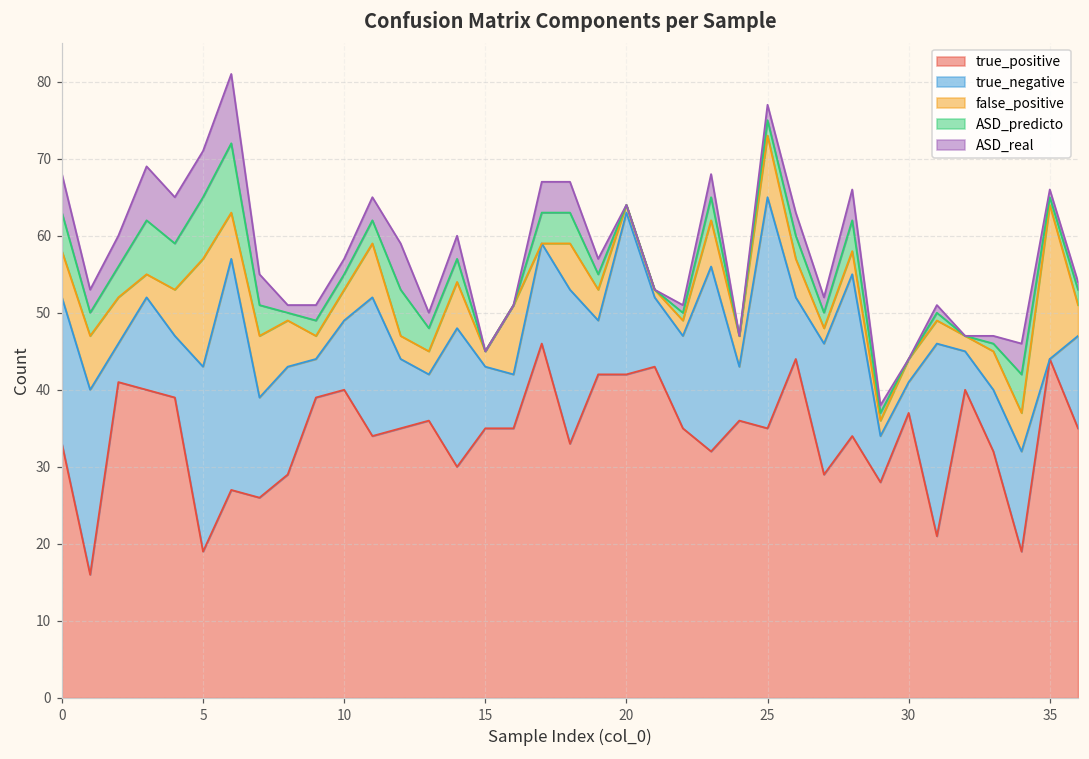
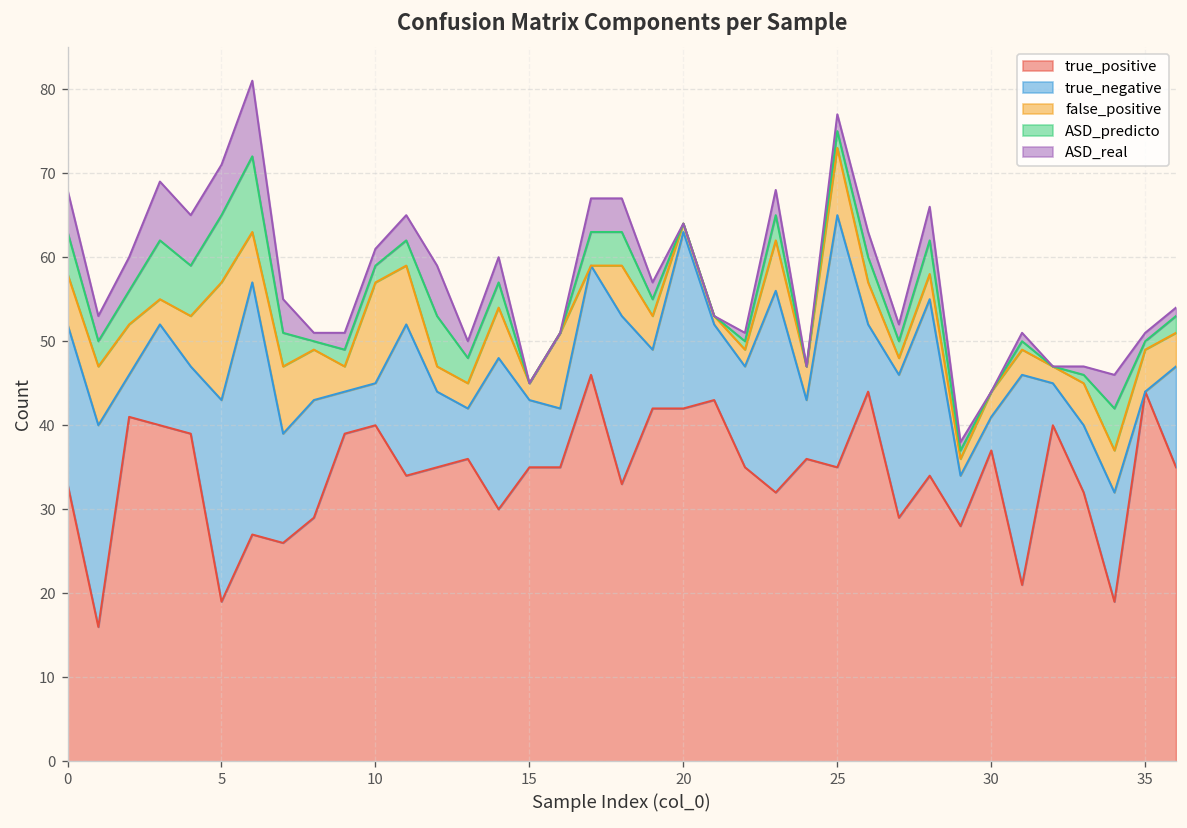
true_negative, 10: 9 -> 5
false_positive, 10: 4 -> 12
false_positive, 35: 20 -> 5
